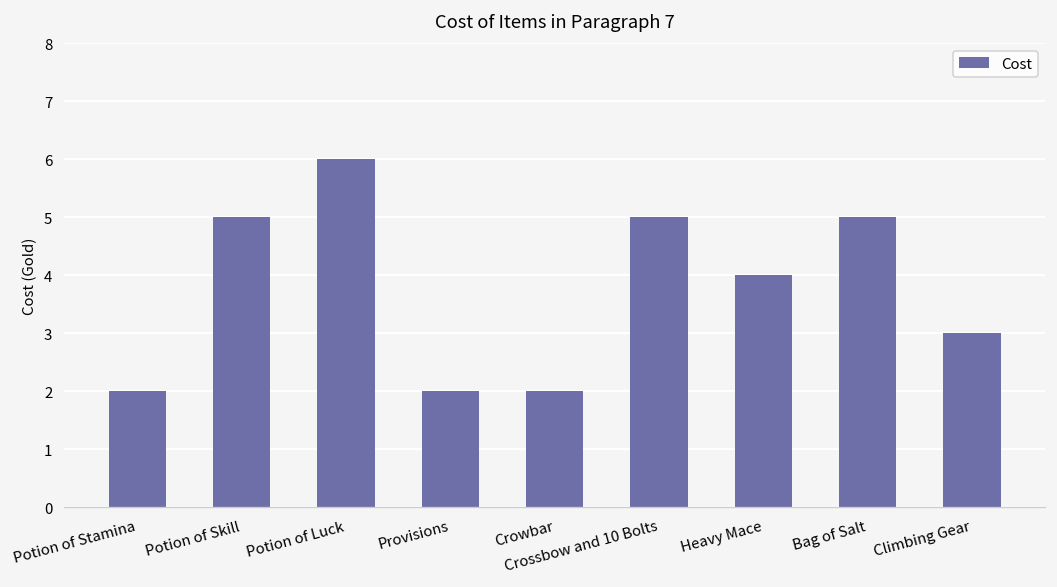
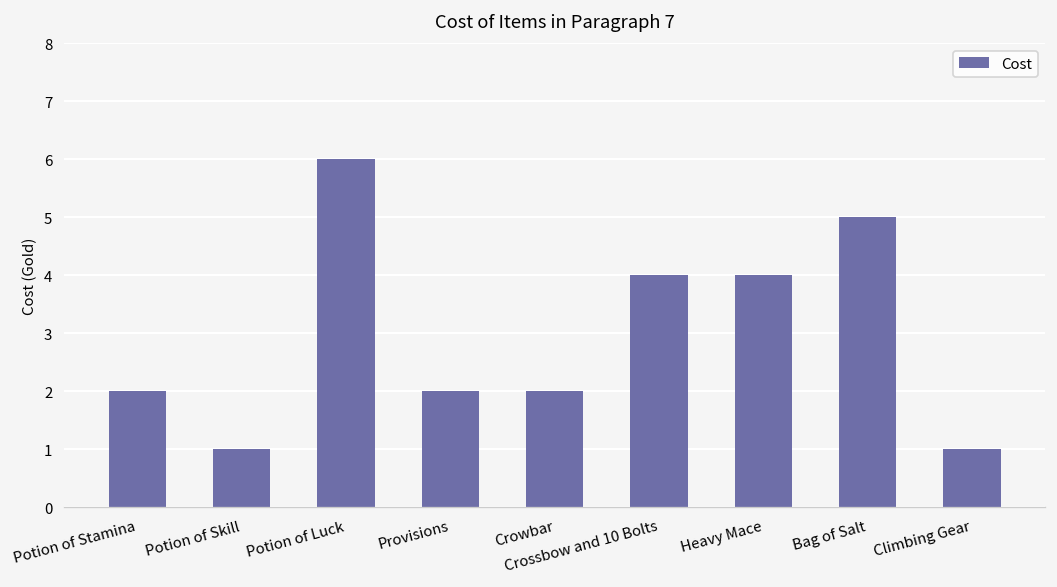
Potion of Skill: 5 -> 1
Crossbow and 10 Bolts: 5 -> 4
Climbing Gear: 3 -> 1
